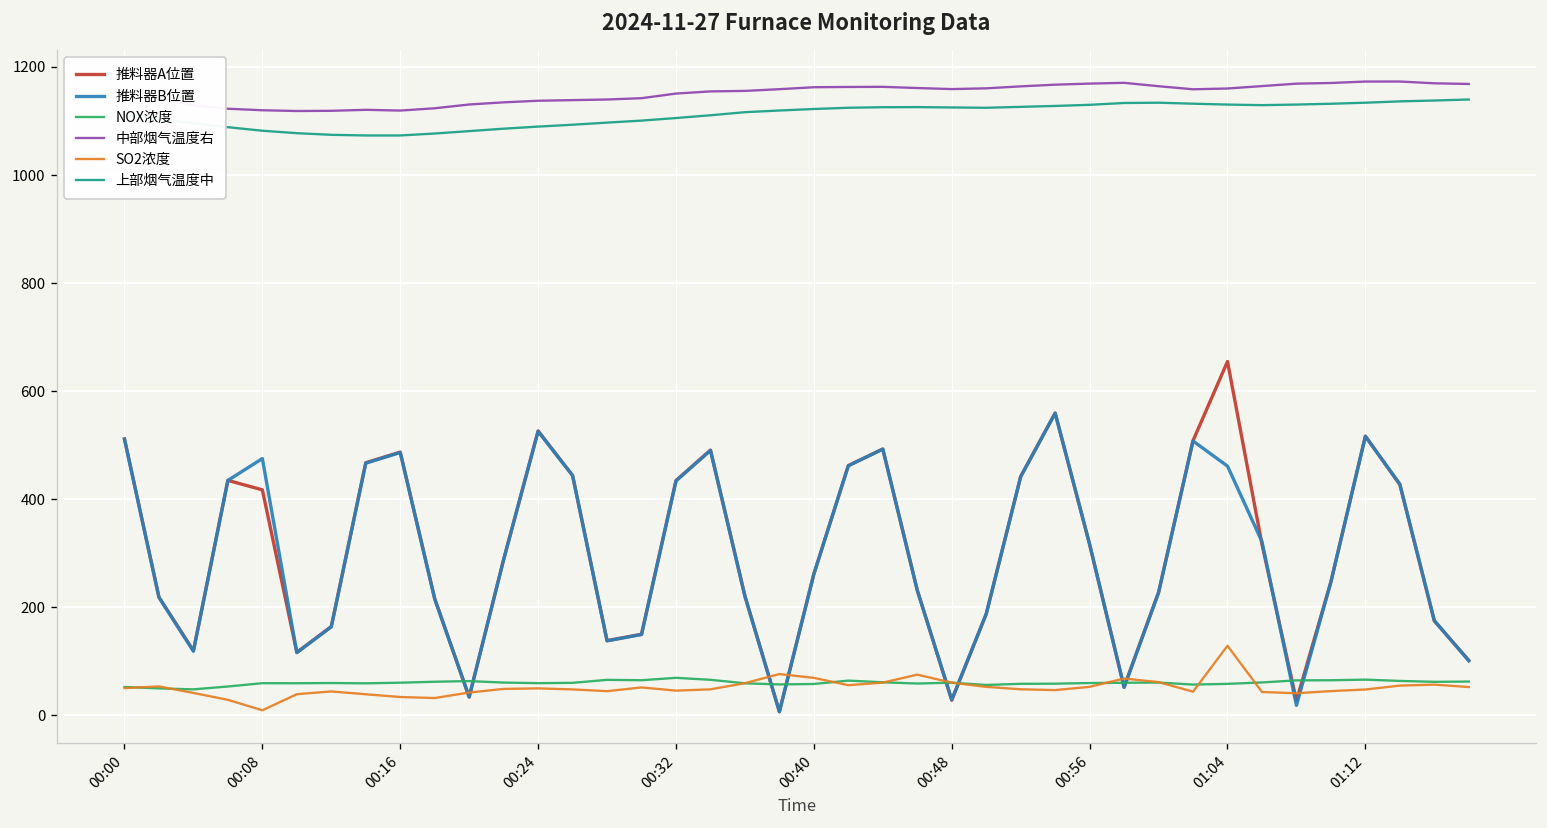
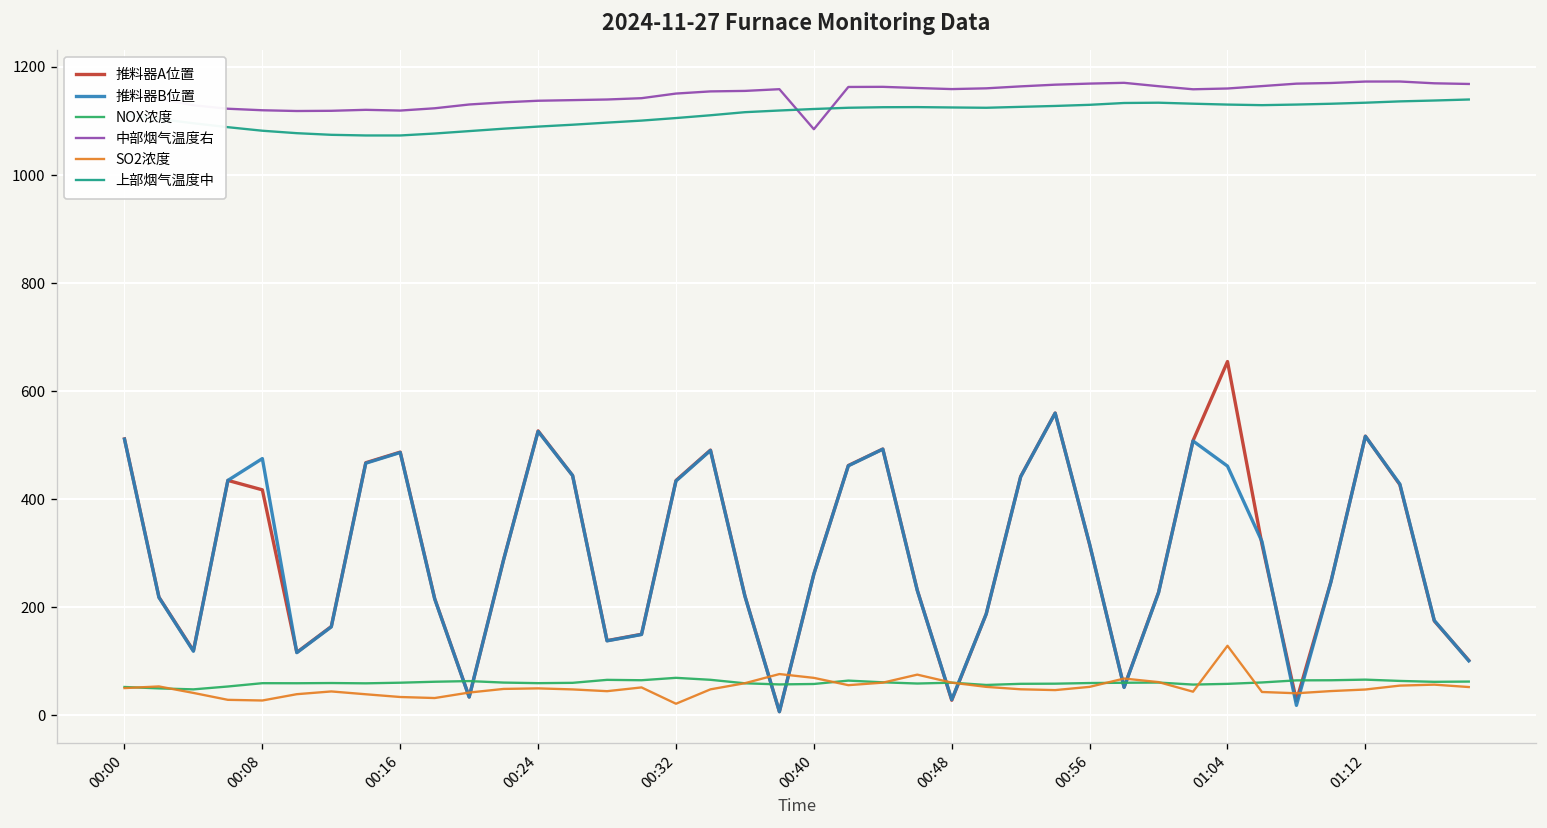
SO2浓度, 00:08: 10 -> 30
SO2浓度, 00:32: 50 -> 20
中部烟气温度右, 00:40: 1160 -> 1080
